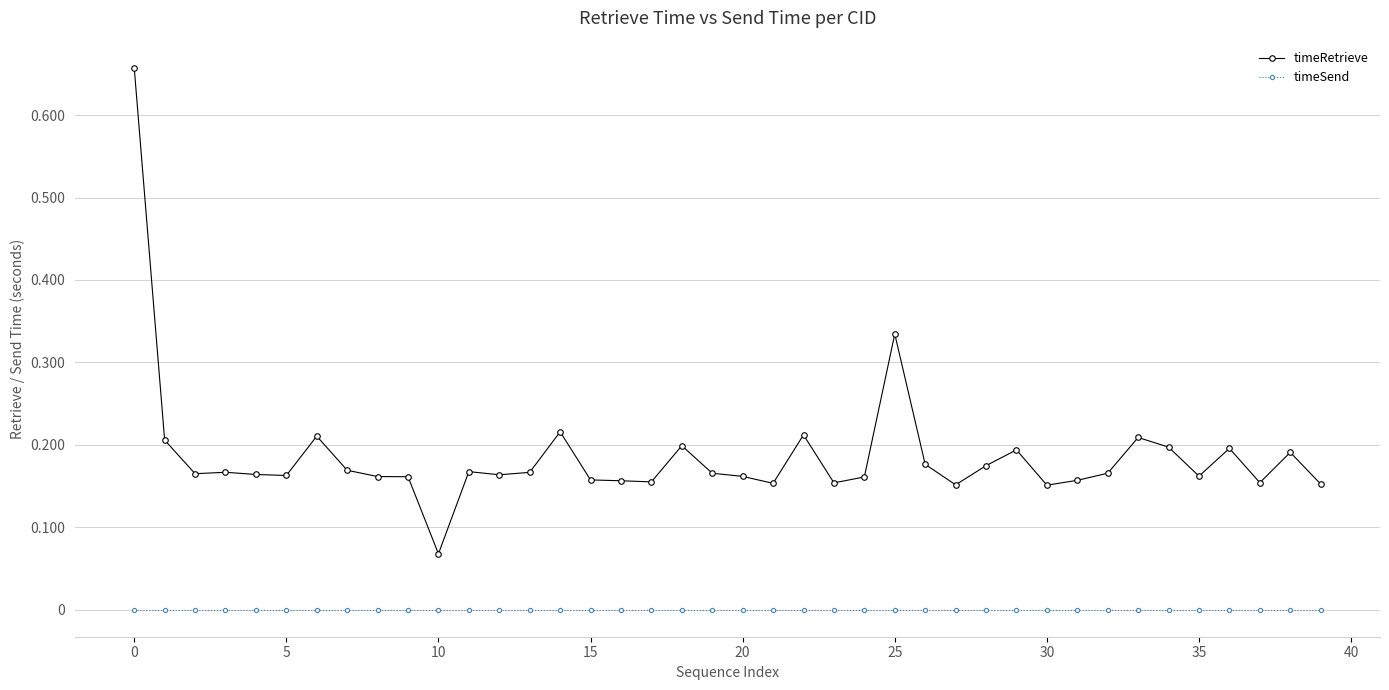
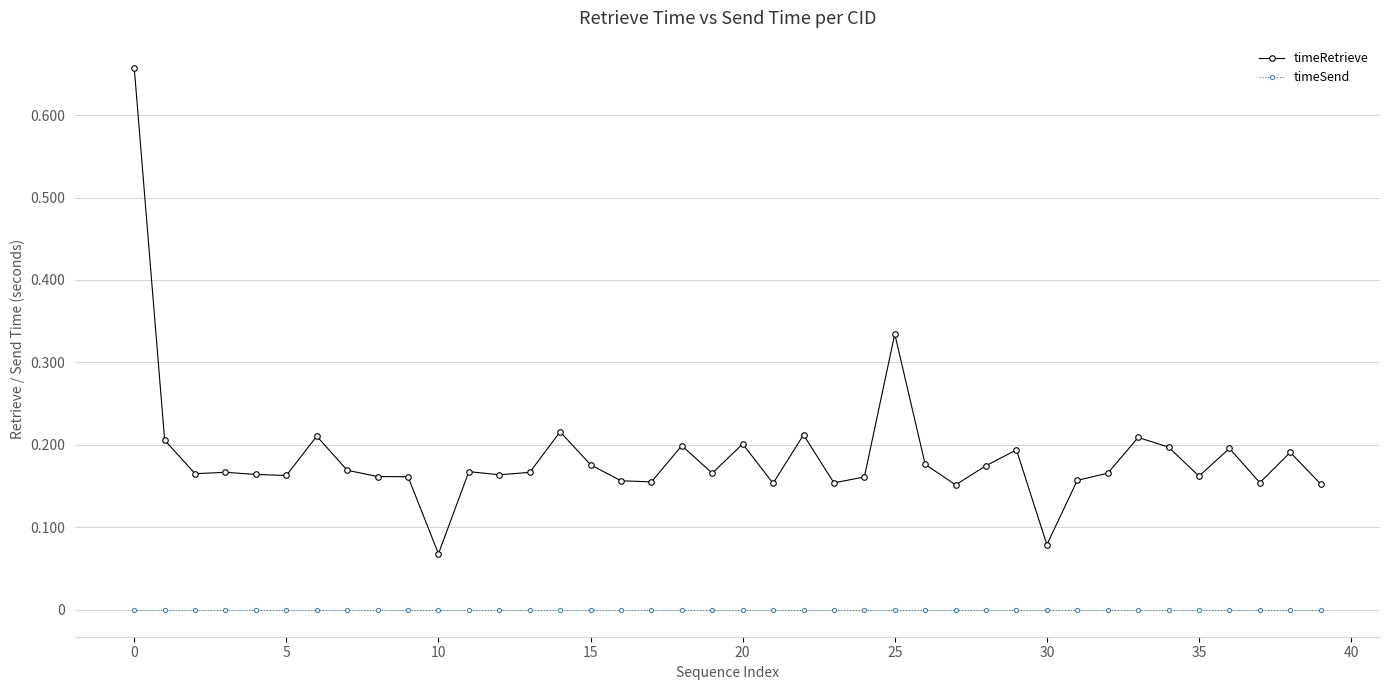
timeRetrieve, 15: 0.16 -> 0.18
timeRetrieve, 20: 0.16 -> 0.20
timeRetrieve, 30: 0.15 -> 0.08
